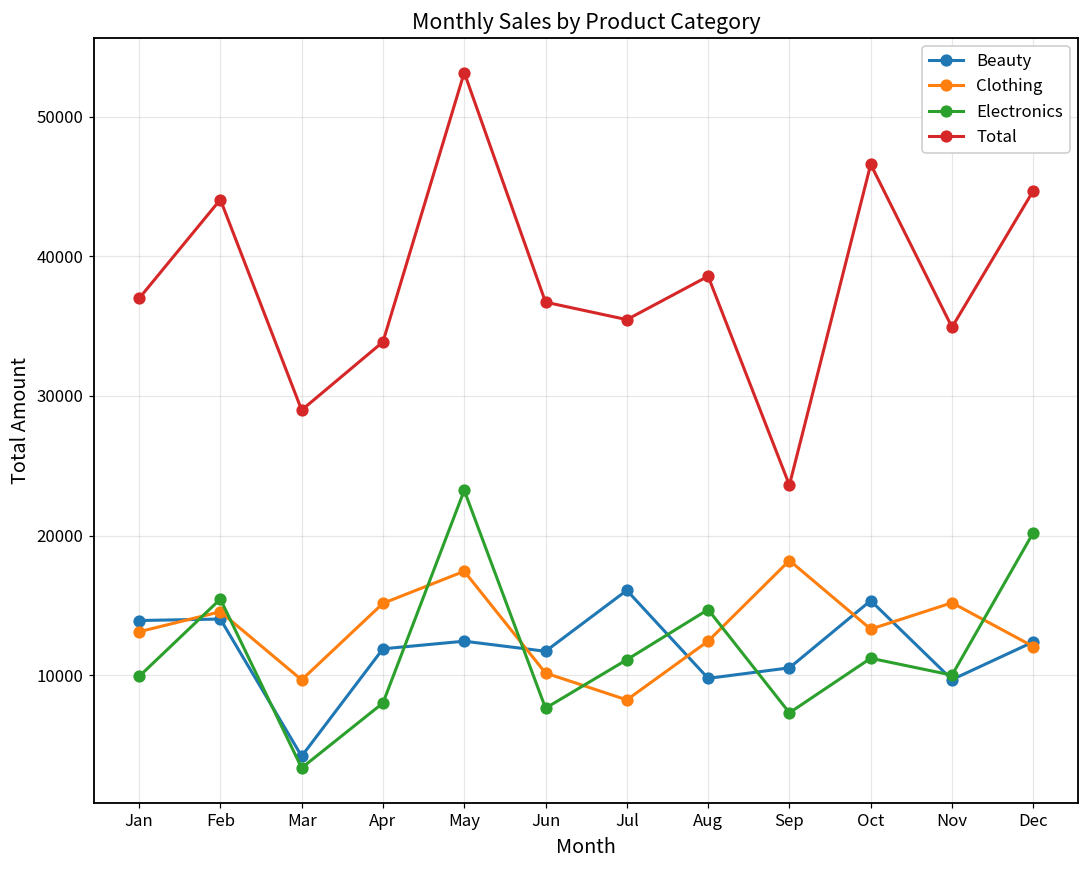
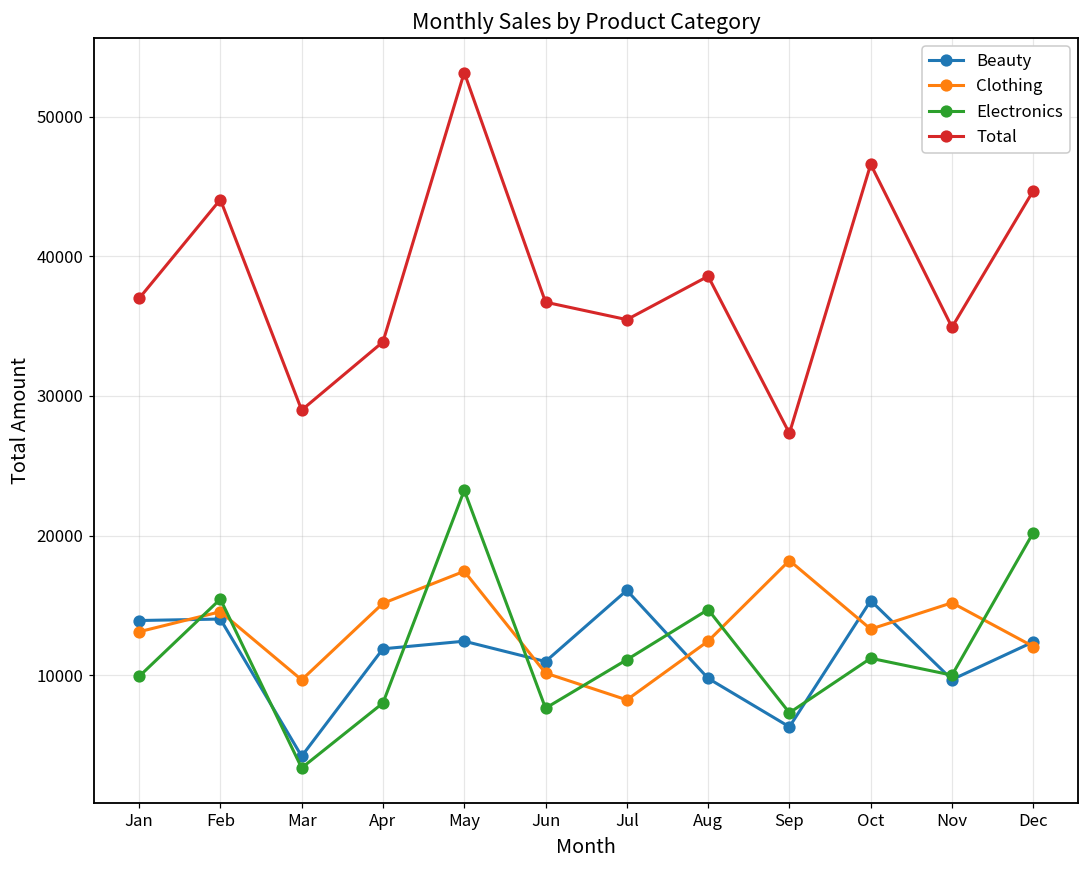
Beauty, Jun: 11700 -> 11000
Beauty, Sep: 10500 -> 6300
Total, Sep: 23600 -> 27300
